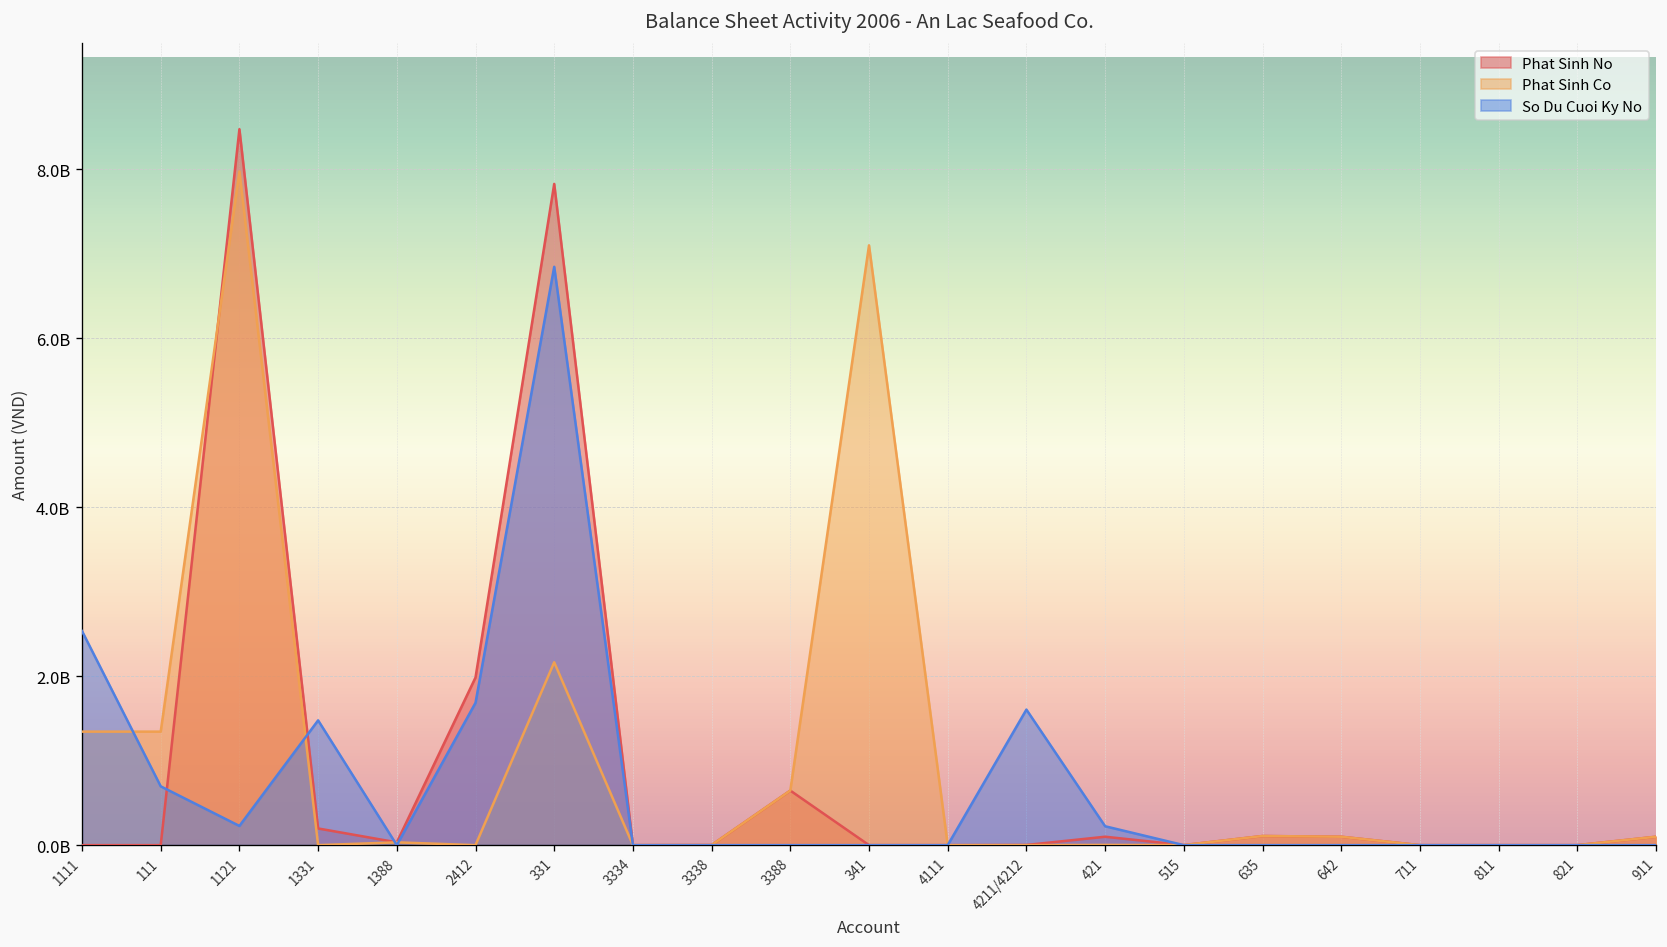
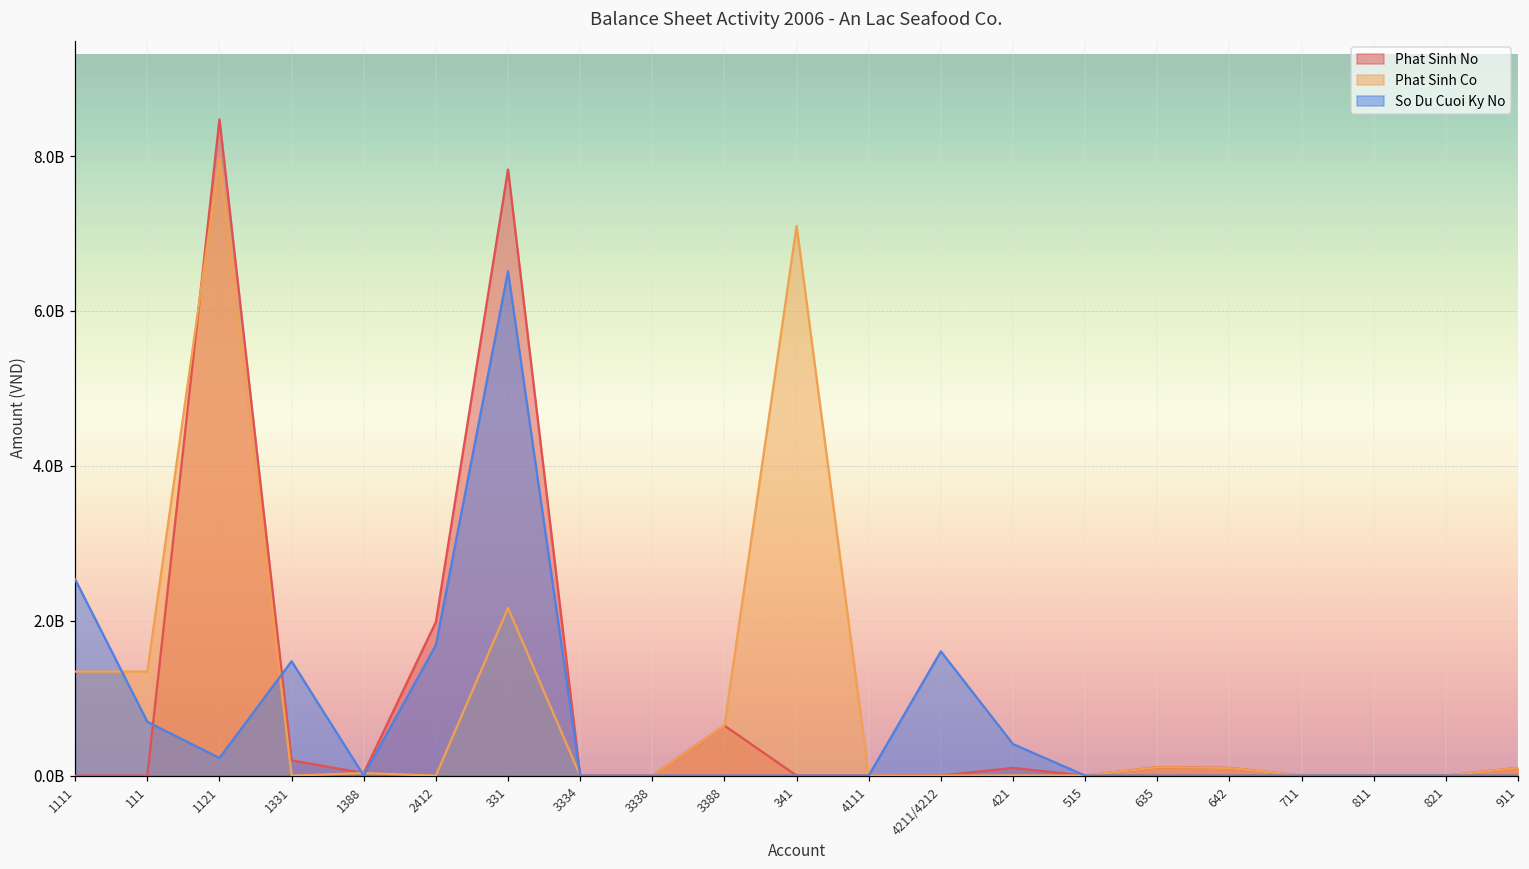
So Du Cuoi Ky No, 331: 6800000000 -> 6500000000
So Du Cuoi Ky No, 421: 200000000 -> 400000000
